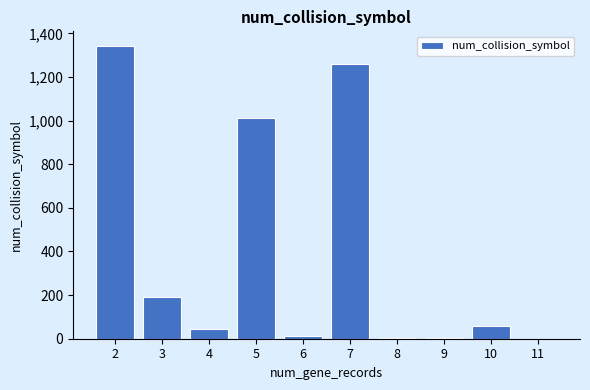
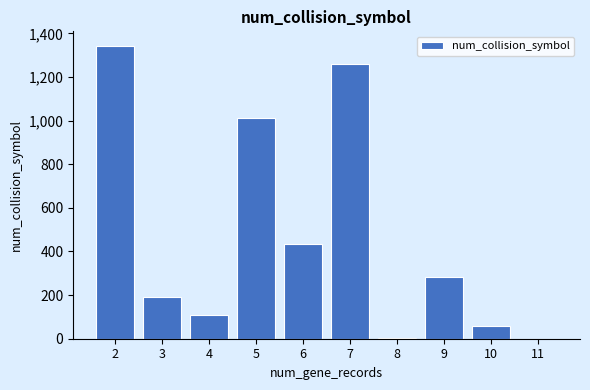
4: 50 -> 110
6: 10 -> 430
9: 0 -> 290
